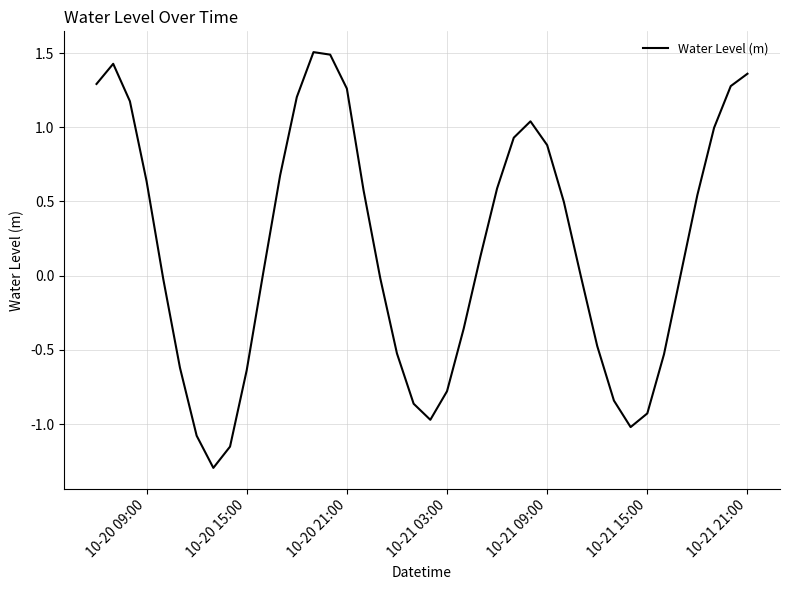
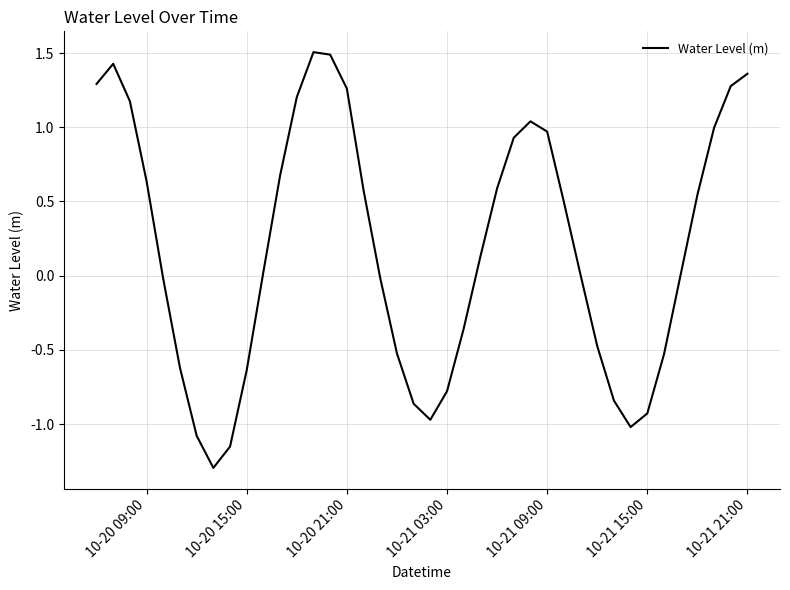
10-21 09:00: 0.88 -> 0.97
